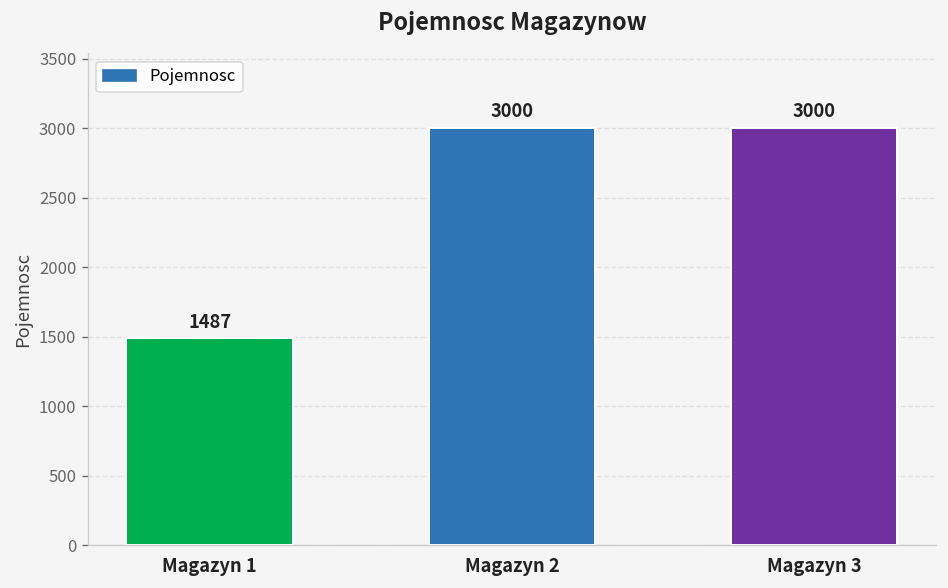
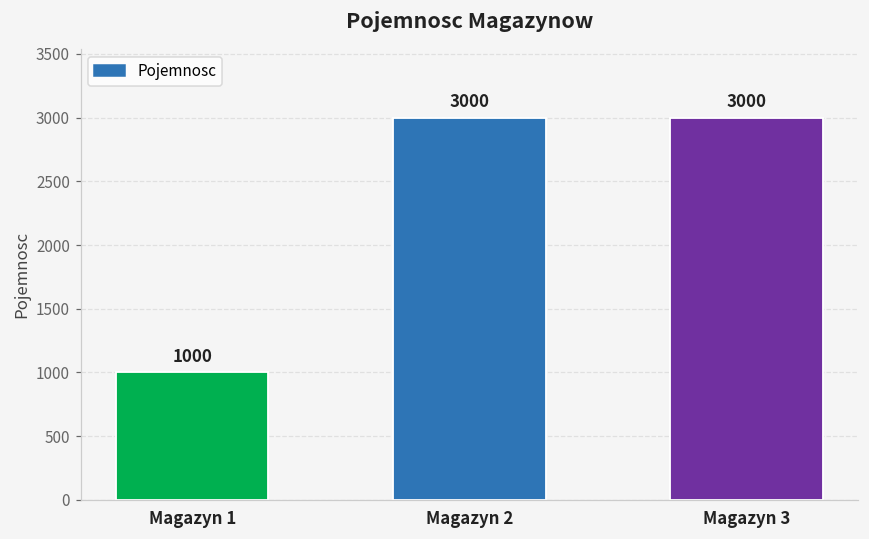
Magazyn 1: 1487 -> 1000
